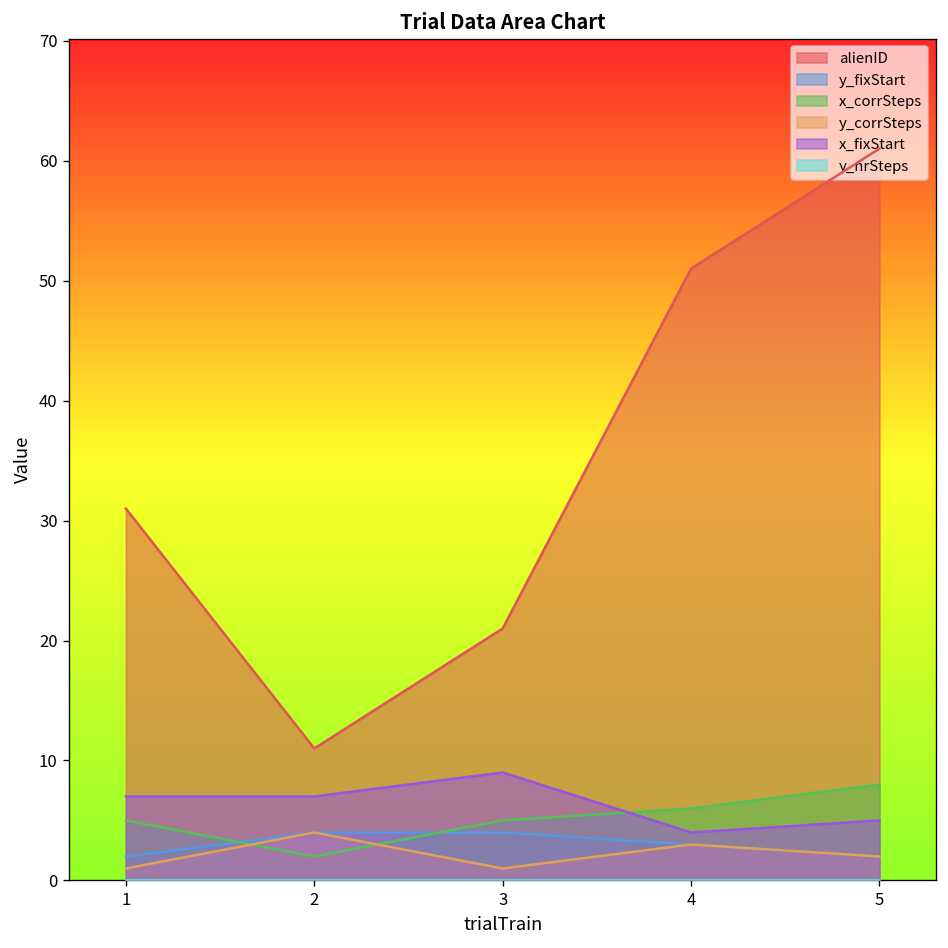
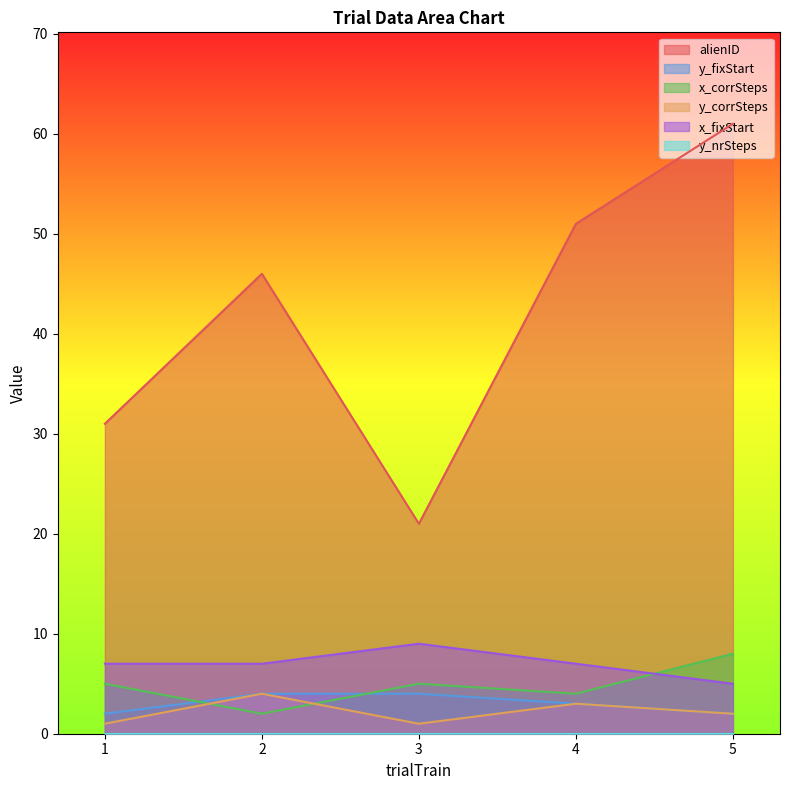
alienID, 2: 11 -> 46
x_corrSteps, 4: 6 -> 4
x_fixStart, 4: 4 -> 7
